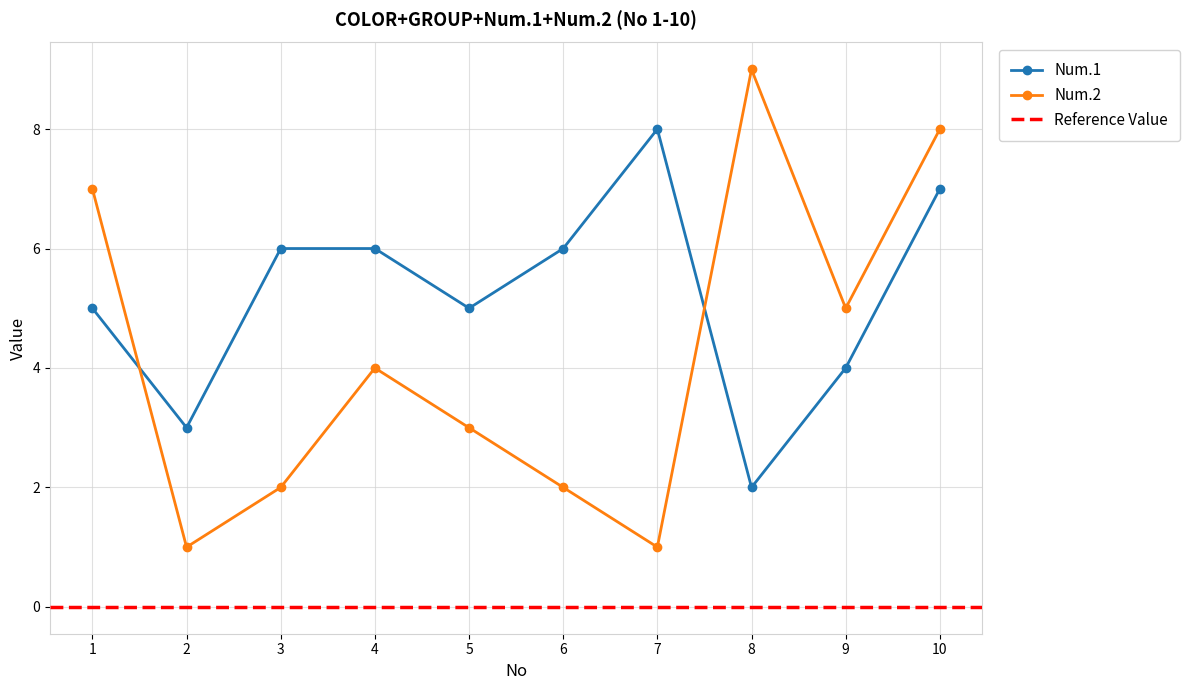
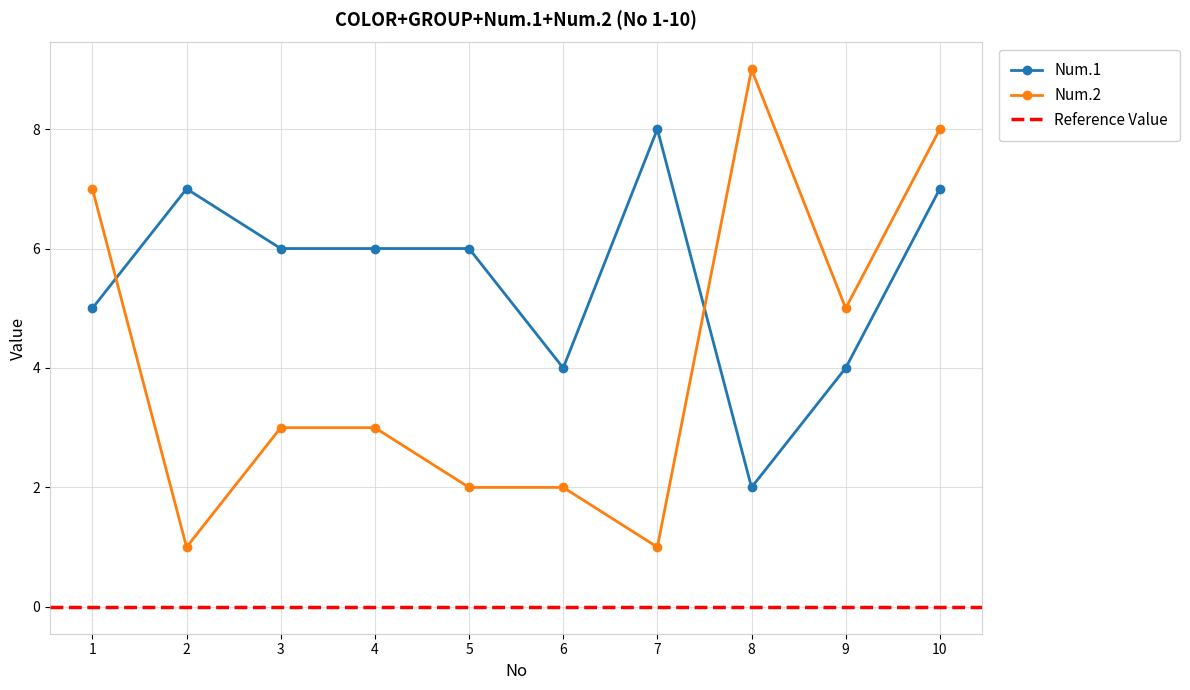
Num.1, 2: 3 -> 7
Num.2, 3: 2 -> 3
Num.2, 4: 4 -> 3
Num.1, 5: 5 -> 6
Num.2, 5: 3 -> 2
Num.1, 6: 6 -> 4
